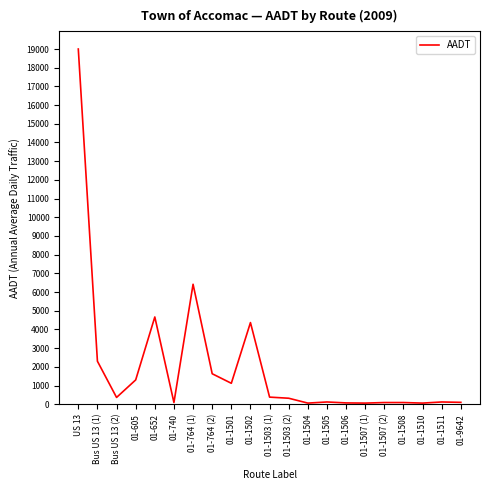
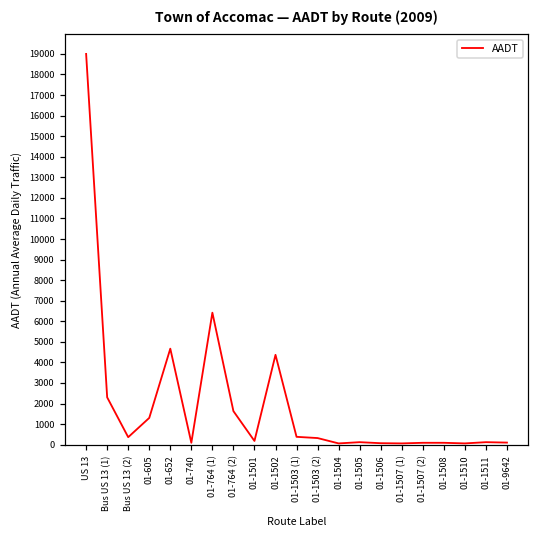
01-1501: 1100 -> 200
